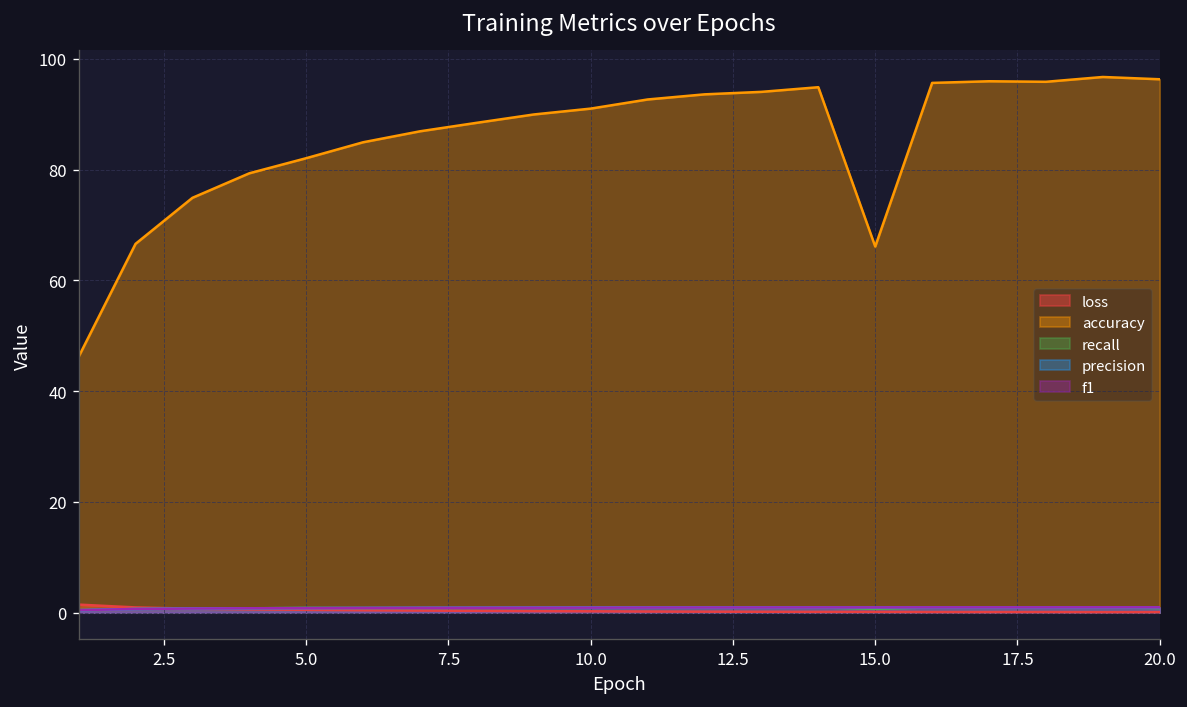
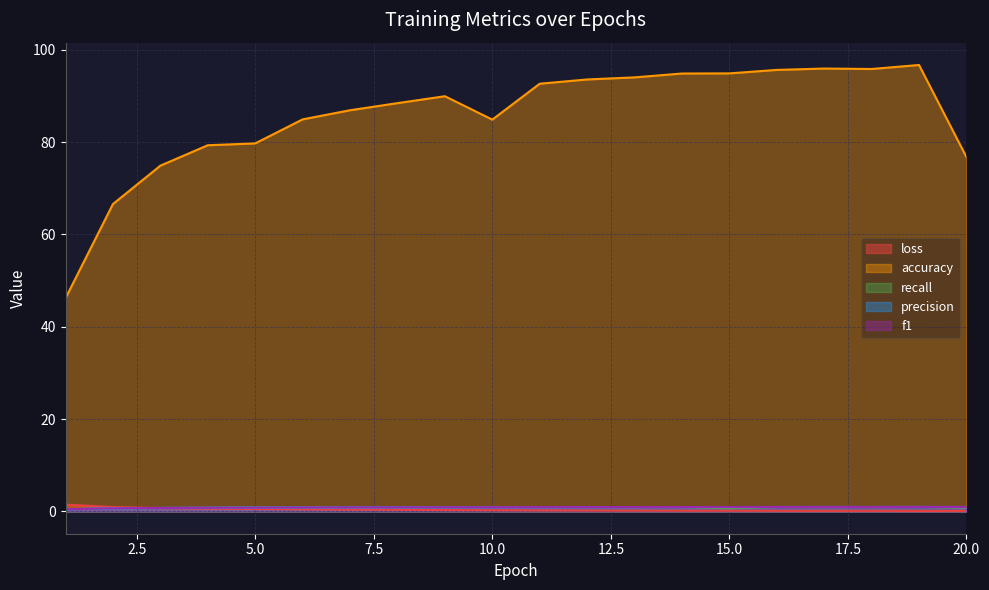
accuracy, 5.0: 82 -> 80
accuracy, 10.0: 91 -> 85
accuracy, 15.0: 66 -> 95
accuracy, 20.0: 96 -> 77
